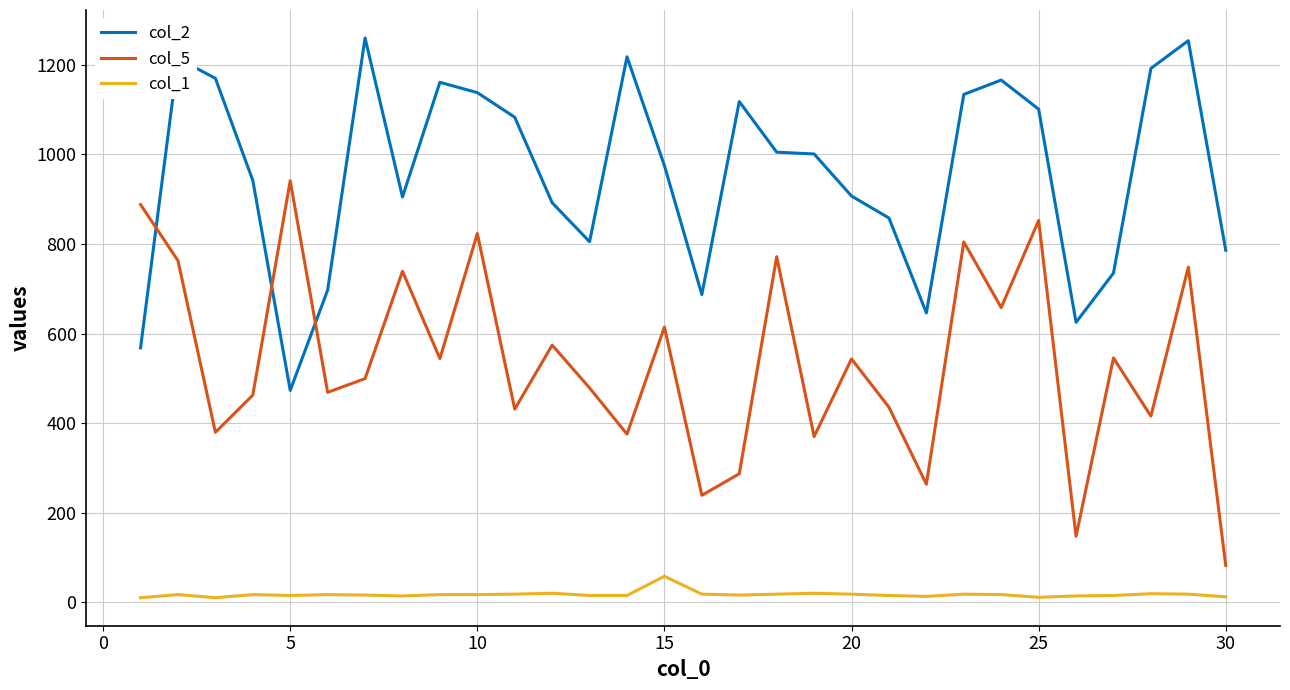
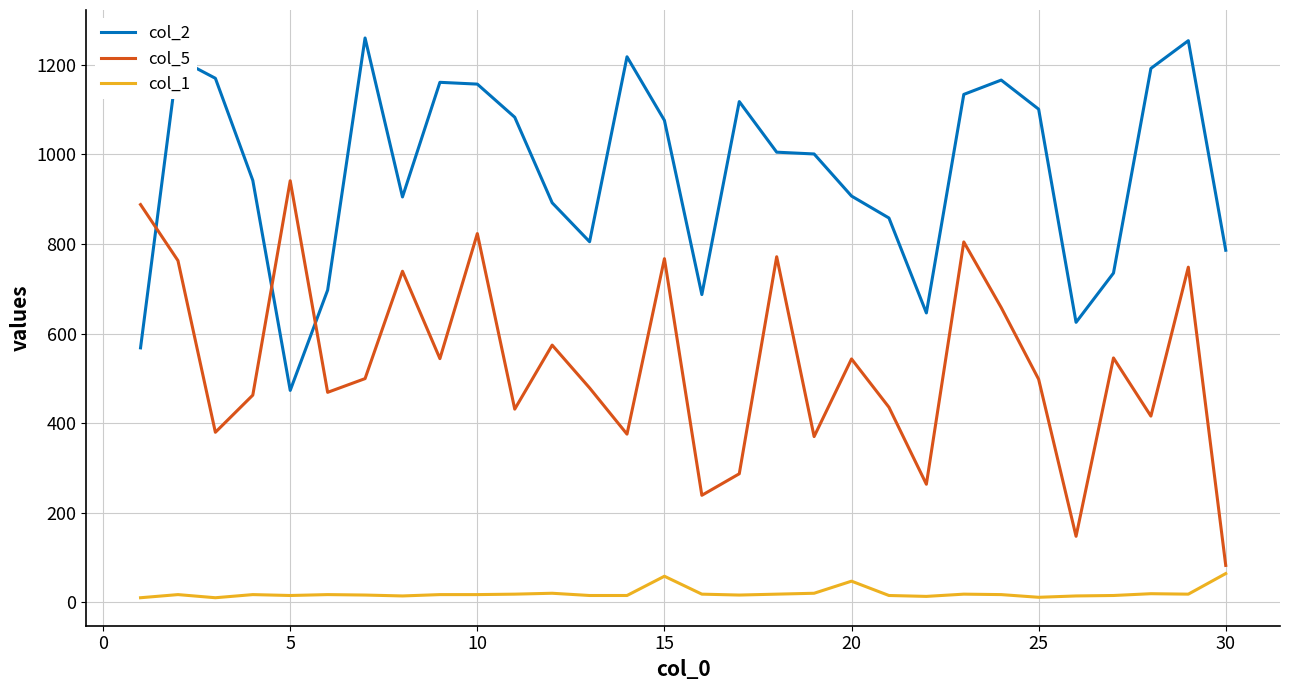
col_2, 10: 1140 -> 1160
col_2, 15: 980 -> 1080
col_5, 15: 610 -> 770
col_1, 20: 20 -> 50
col_5, 25: 850 -> 500
col_1, 30: 10 -> 60
